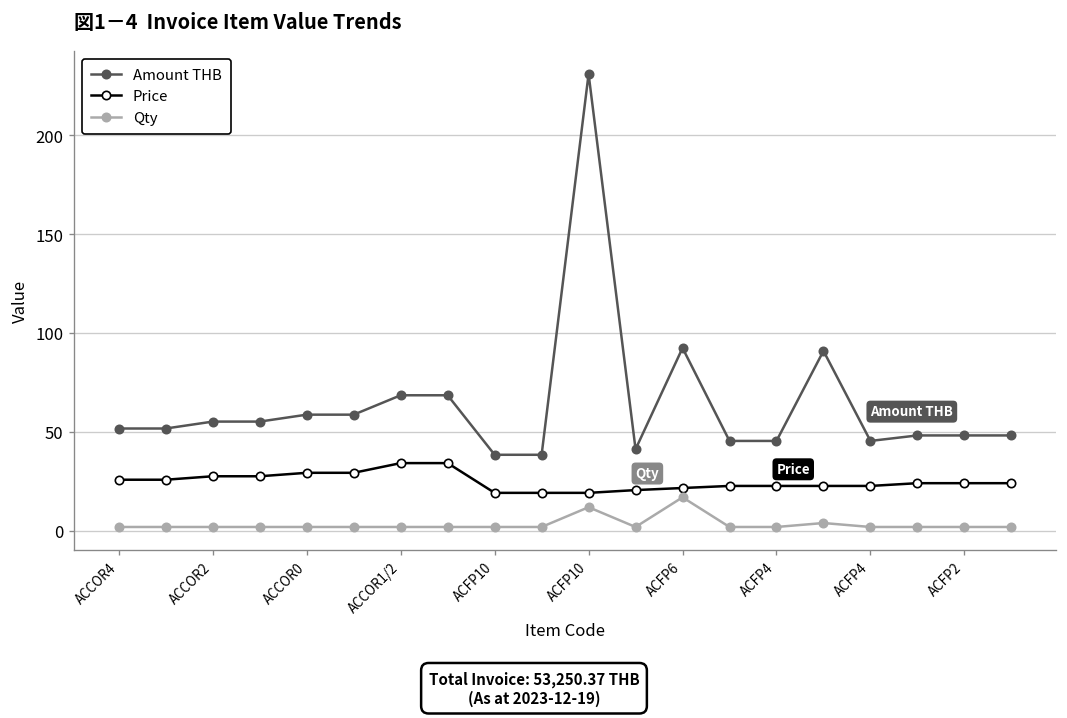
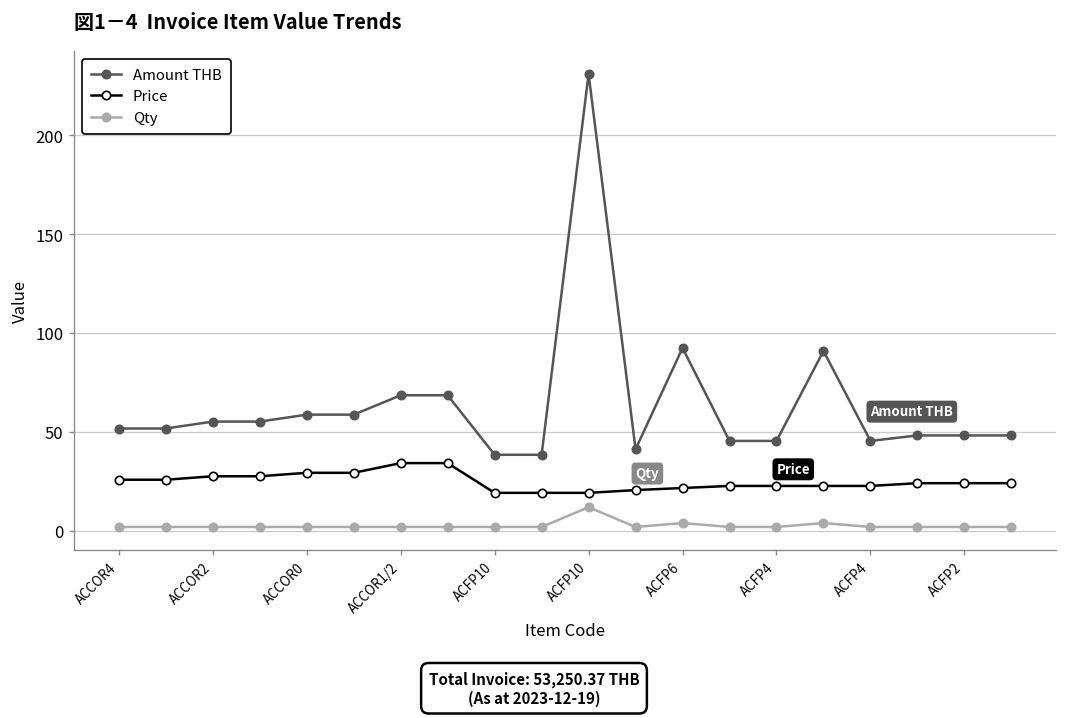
Qty, ACFP6: 17 -> 4
